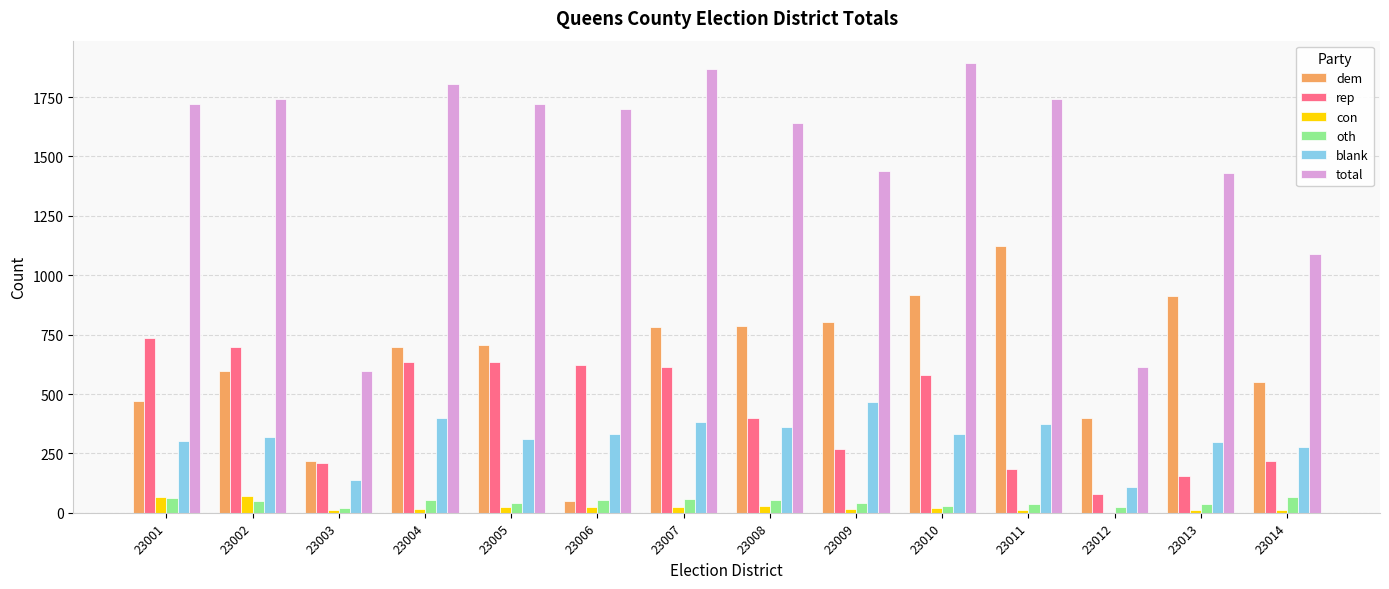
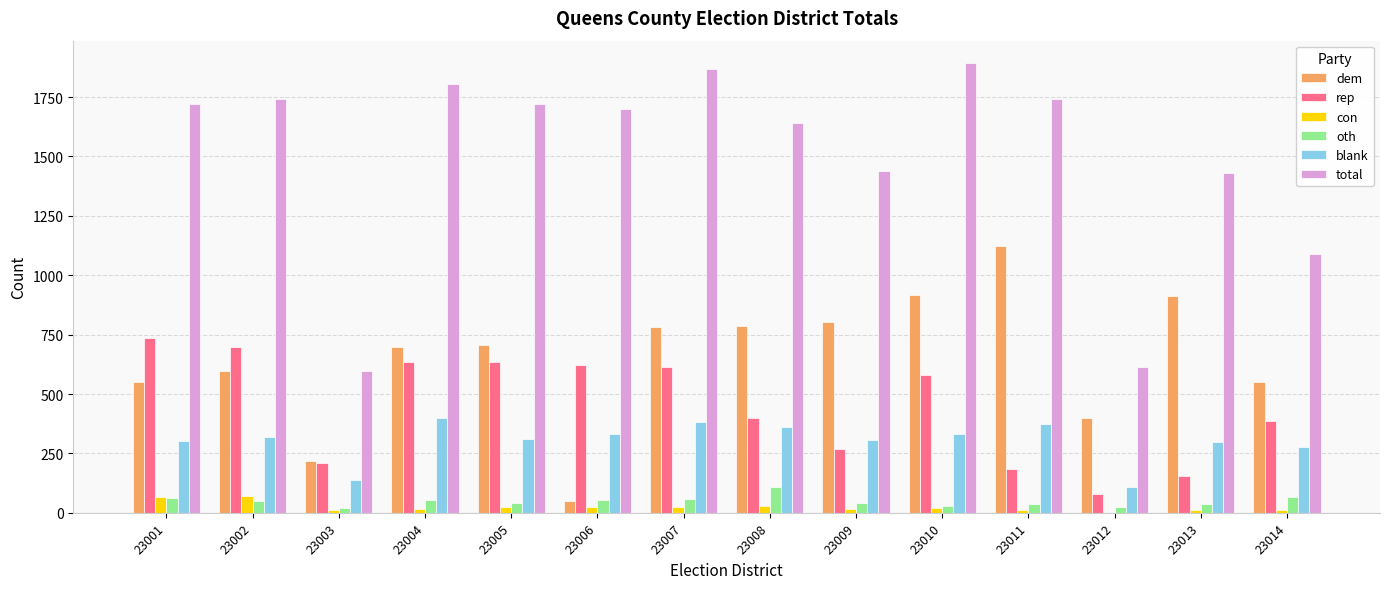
dem, 23001: 470 -> 550
oth, 23008: 50 -> 110
blank, 23009: 470 -> 310
rep, 23014: 220 -> 390
